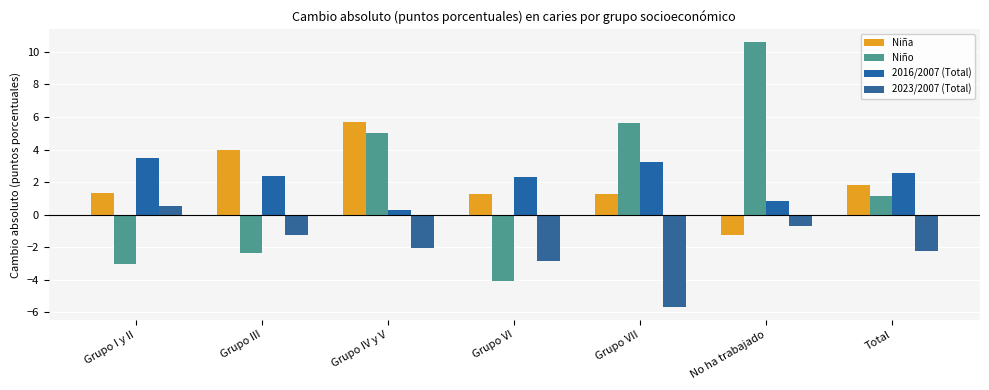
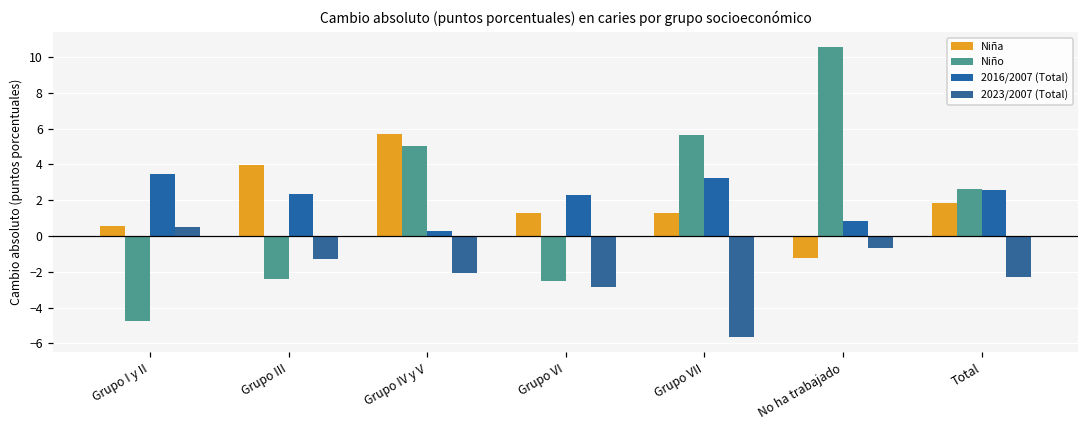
Niña, Grupo I y II: 1.3 -> 0.5
Niño, Grupo I y II: -3.0 -> -4.7
Niño, Grupo VI: -4.1 -> -2.5
Niño, Total: 1.1 -> 2.6
